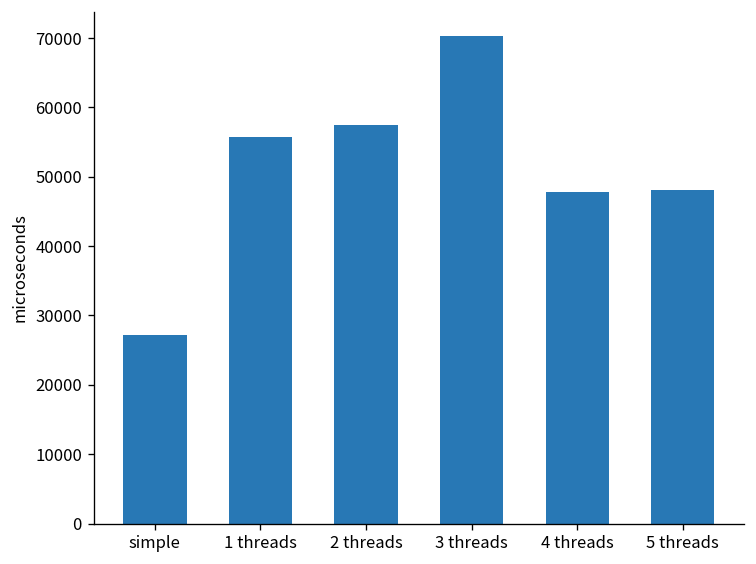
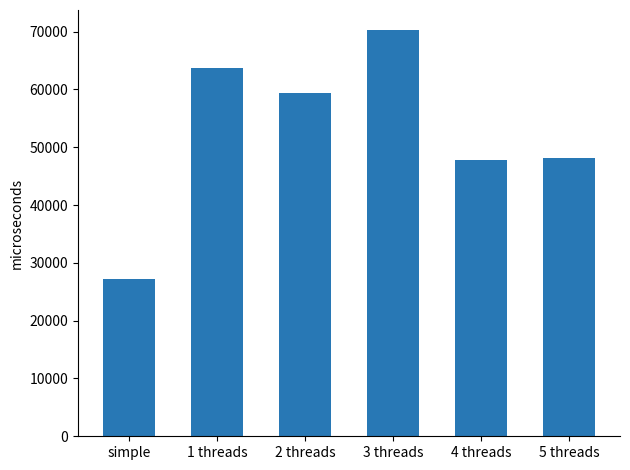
1 threads: 56000 -> 64000
2 threads: 58000 -> 59000
